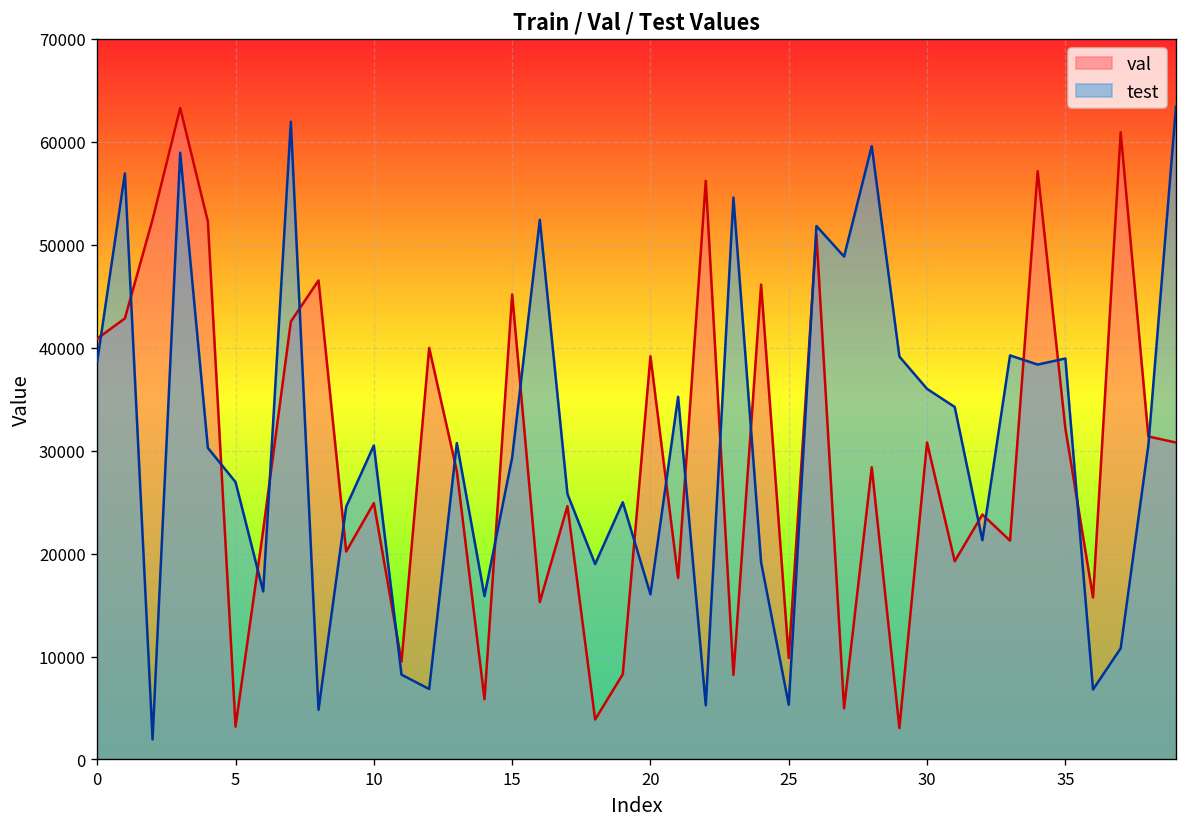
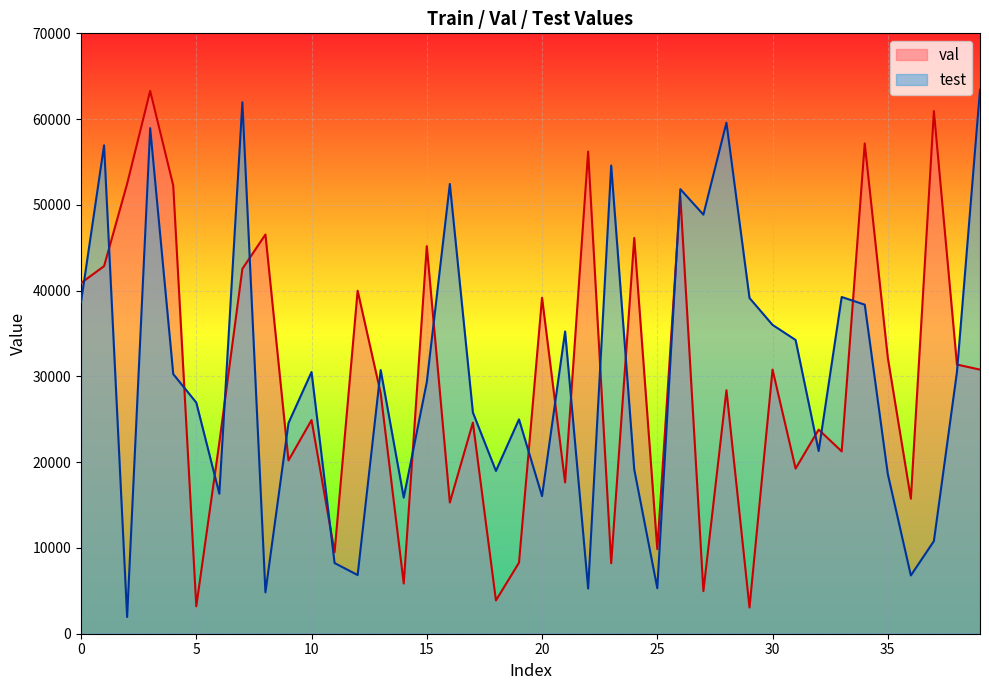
test, 35: 39000 -> 19000
